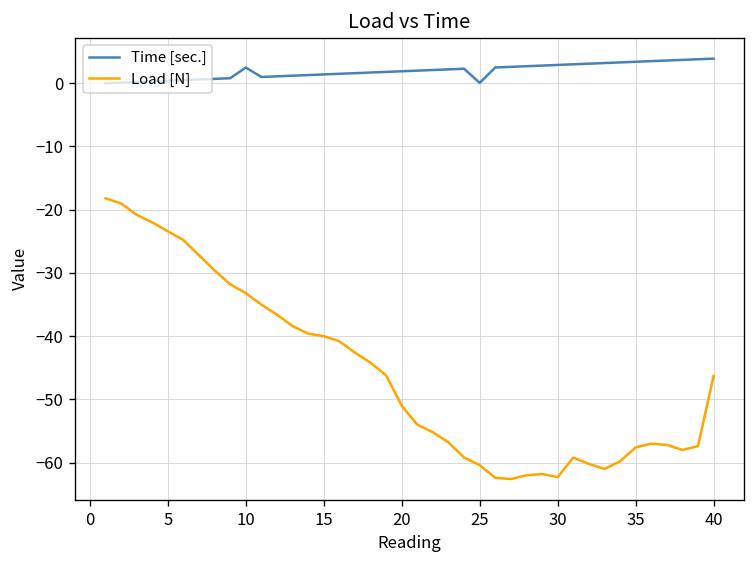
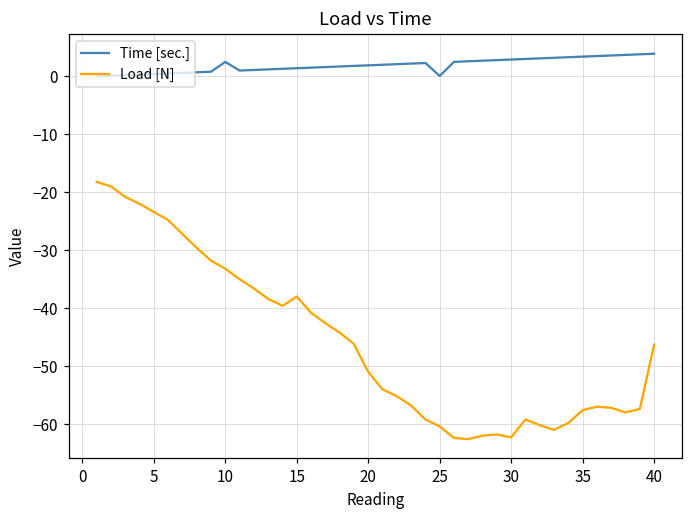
Load [N], 15: -40 -> -38
